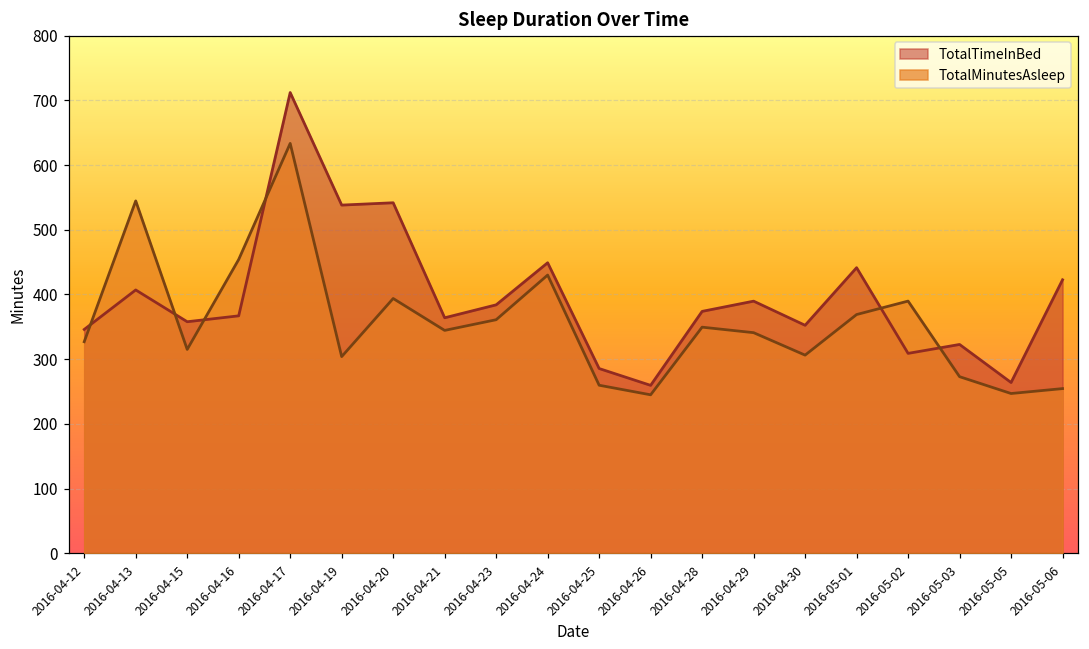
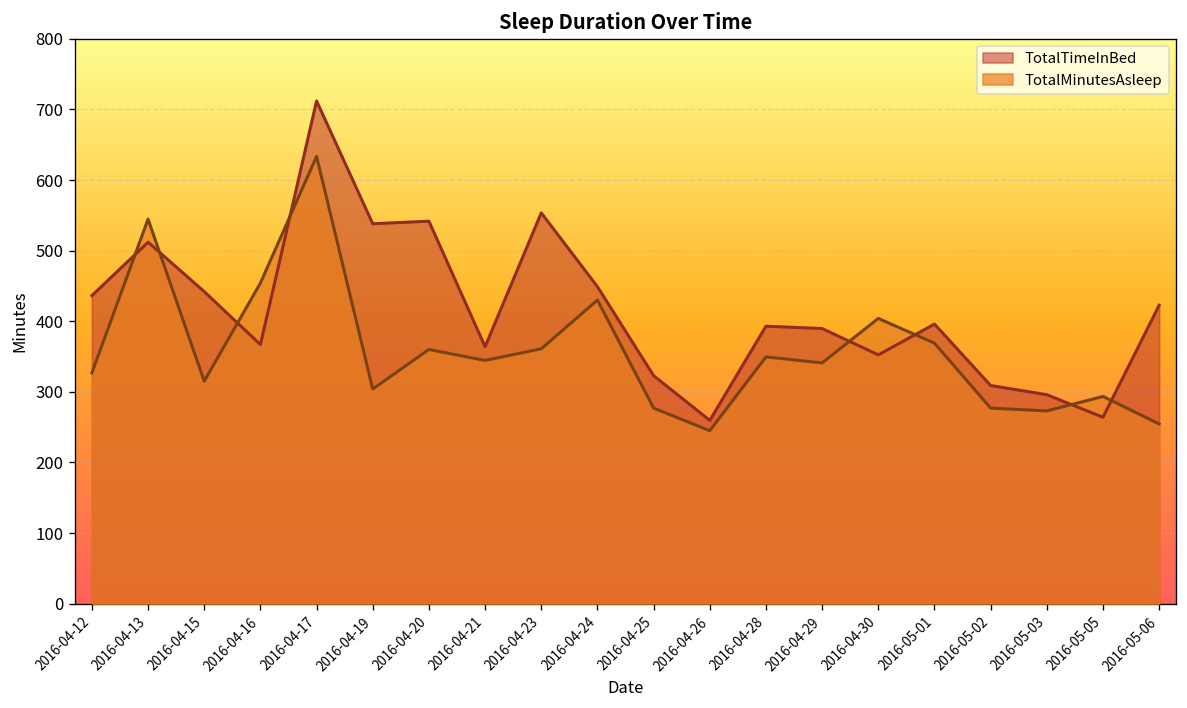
TotalTimeInBed, 2016-04-12: 350 -> 440
TotalTimeInBed, 2016-04-13: 410 -> 510
TotalTimeInBed, 2016-04-15: 360 -> 440
TotalMinutesAsleep, 2016-04-20: 390 -> 360
TotalTimeInBed, 2016-04-23: 380 -> 550
TotalTimeInBed, 2016-04-25: 290 -> 320
TotalMinutesAsleep, 2016-04-25: 260 -> 280
TotalTimeInBed, 2016-04-28: 370 -> 390
TotalMinutesAsleep, 2016-04-30: 310 -> 400
TotalTimeInBed, 2016-05-01: 440 -> 400
TotalMinutesAsleep, 2016-05-02: 390 -> 280
TotalTimeInBed, 2016-05-03: 320 -> 300
TotalMinutesAsleep, 2016-05-05: 250 -> 290
